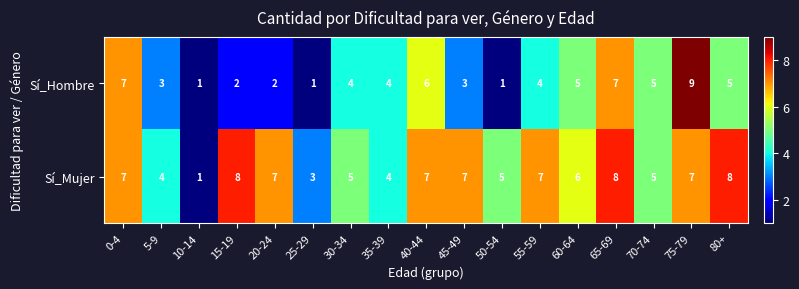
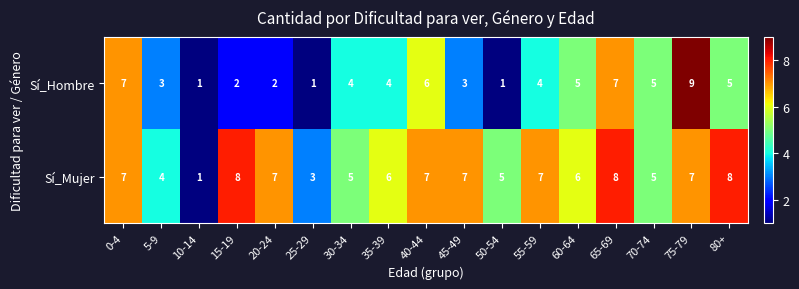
Sí_Mujer, 35-39: 4 -> 6
